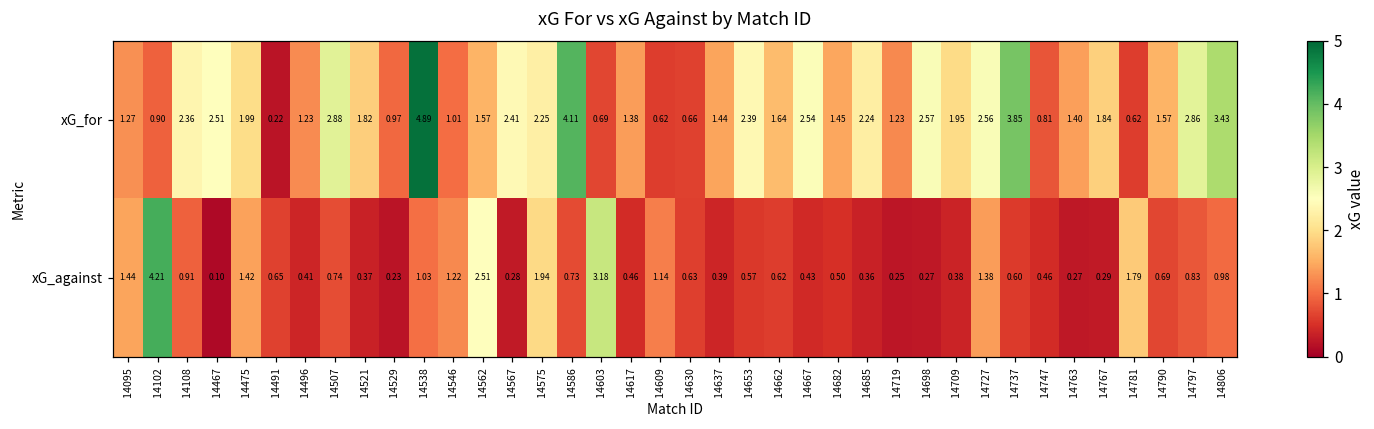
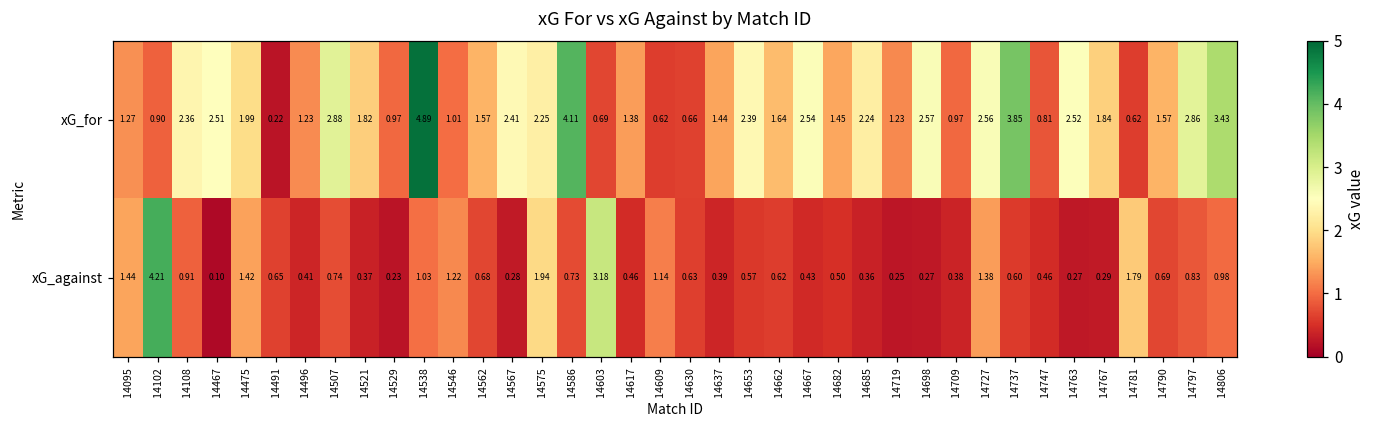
xG_for, 14709: 1.95 -> 0.97
xG_for, 14763: 1.40 -> 2.52
xG_against, 14562: 2.51 -> 0.68
